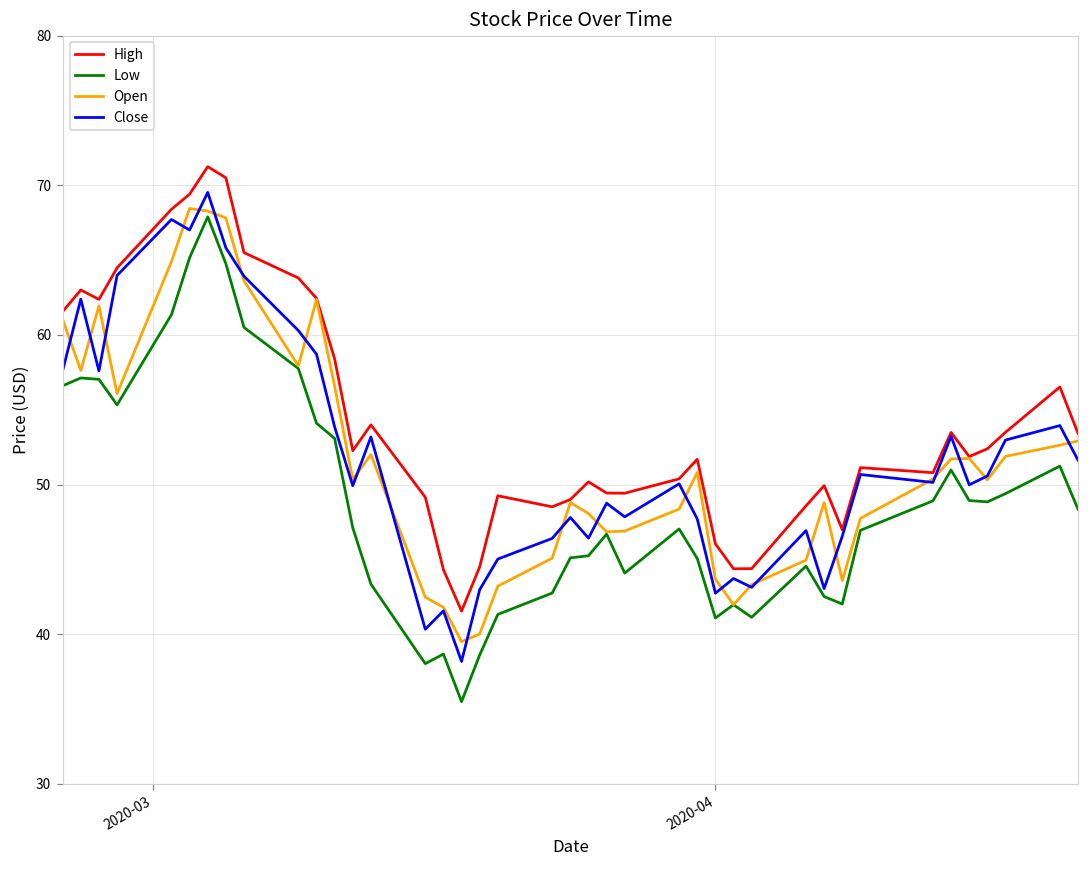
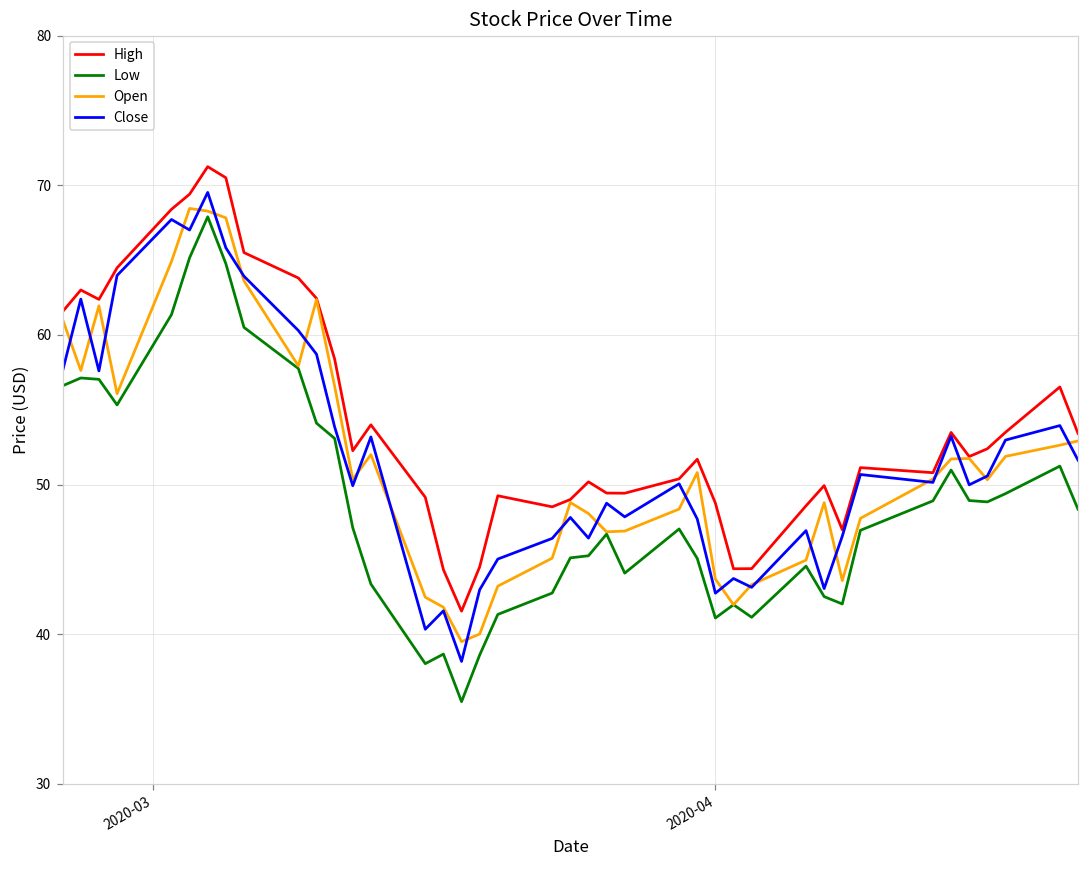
High, 2020-04: 46.0 -> 48.8
